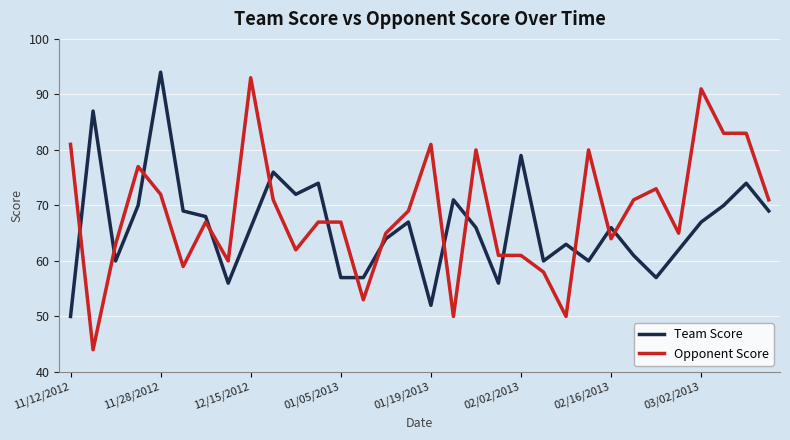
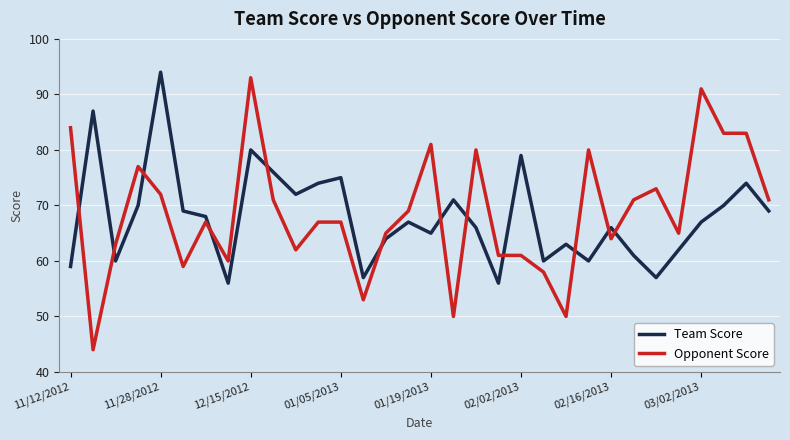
Team Score, 11/12/2012: 50 -> 59
Opponent Score, 11/12/2012: 81 -> 84
Team Score, 12/15/2012: 66 -> 80
Team Score, 01/05/2013: 57 -> 75
Team Score, 01/19/2013: 52 -> 65
